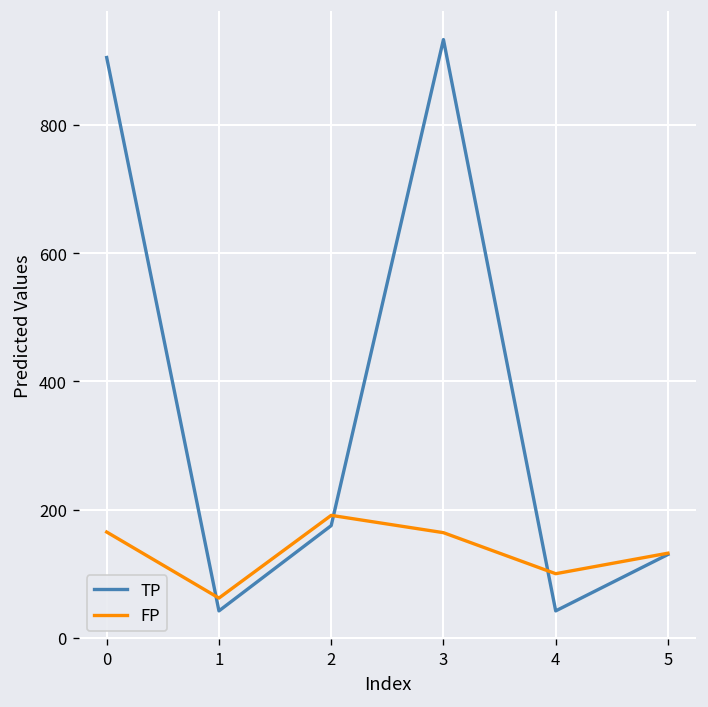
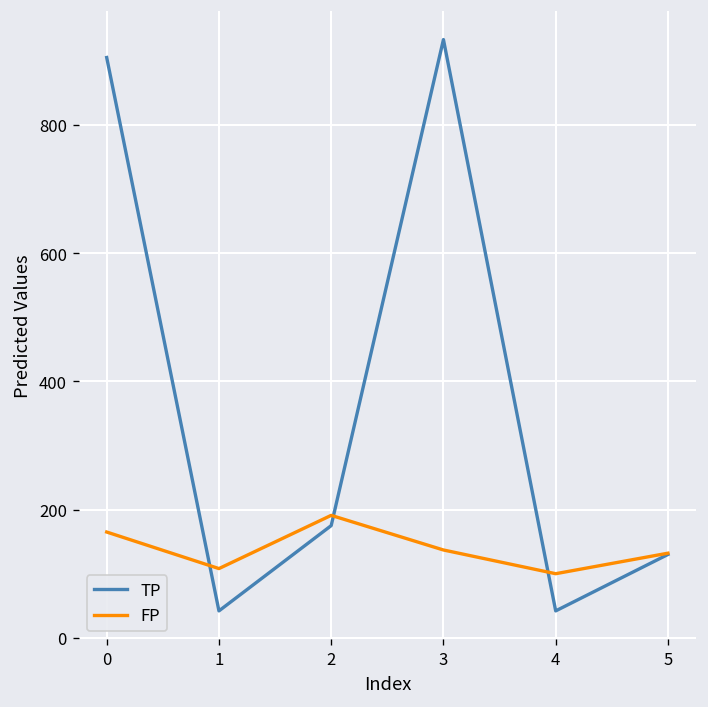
FP, 1: 60 -> 110
FP, 3: 160 -> 140
